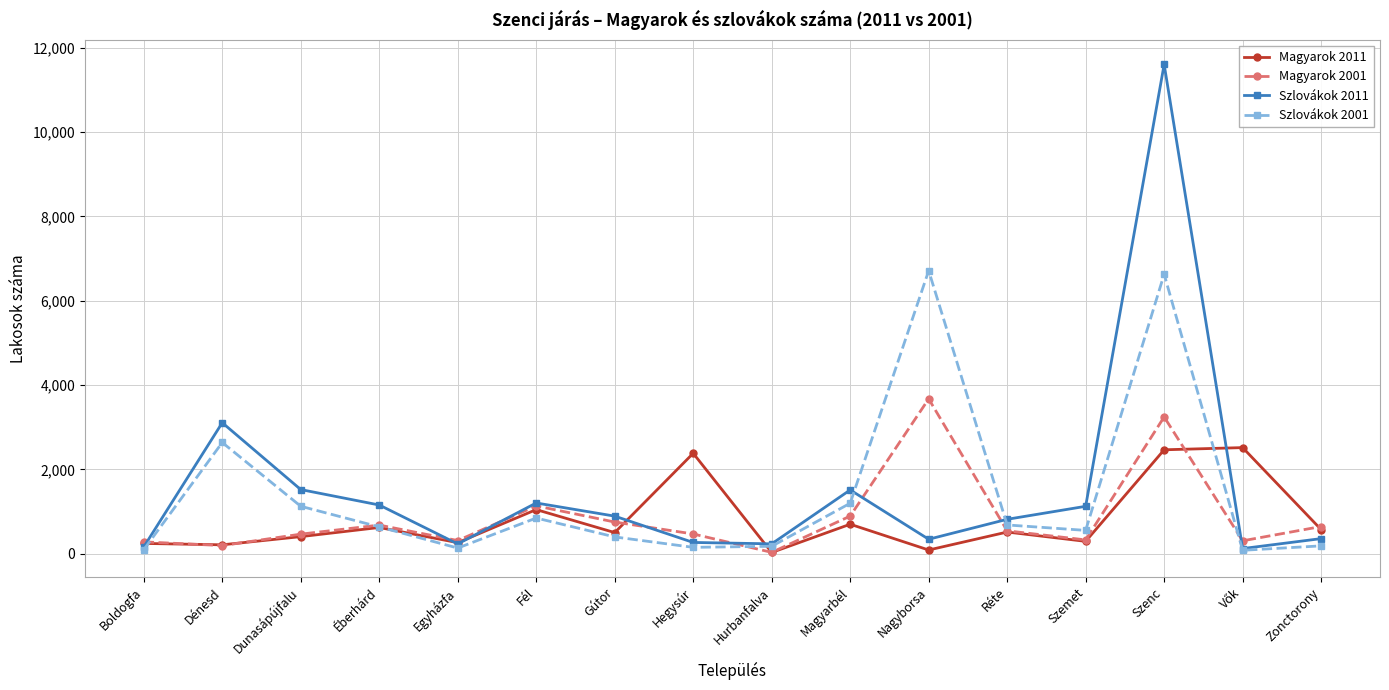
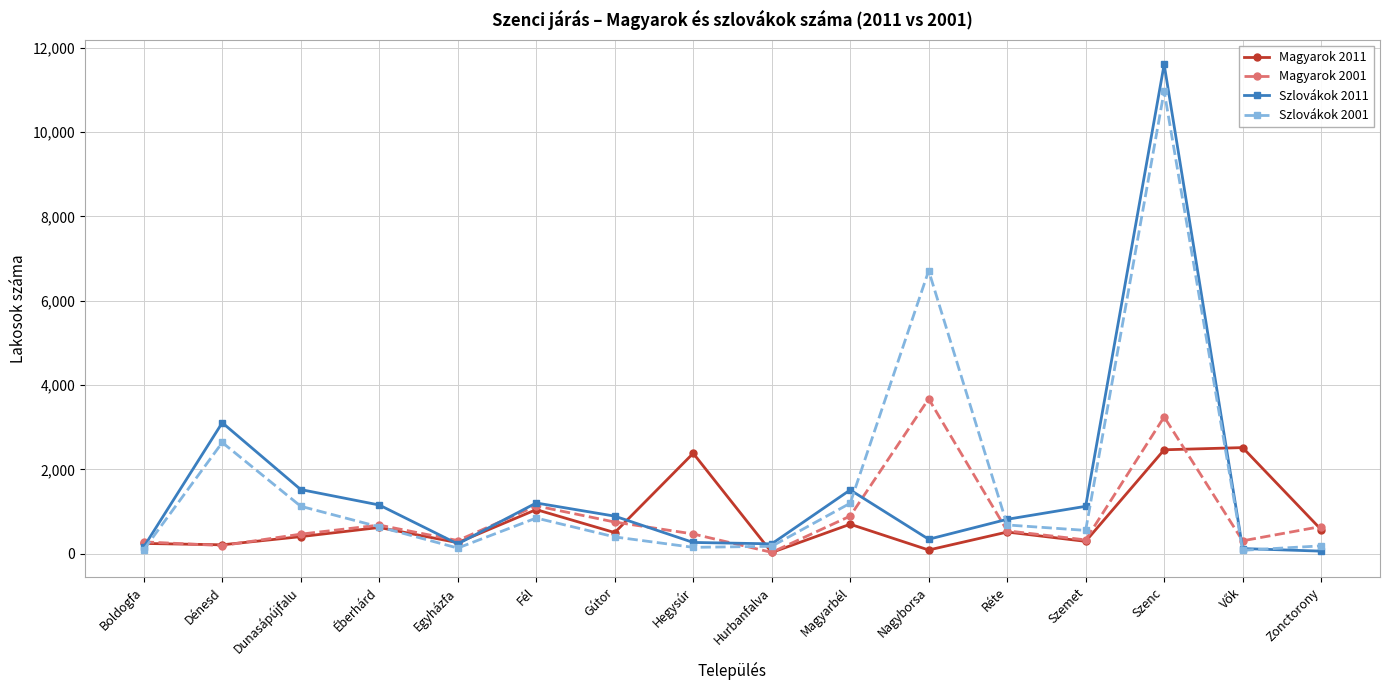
Szlovákok 2001, Szenc: 6,600 -> 11,000
Szlovákok 2011, Zonctorony: 400 -> 100
